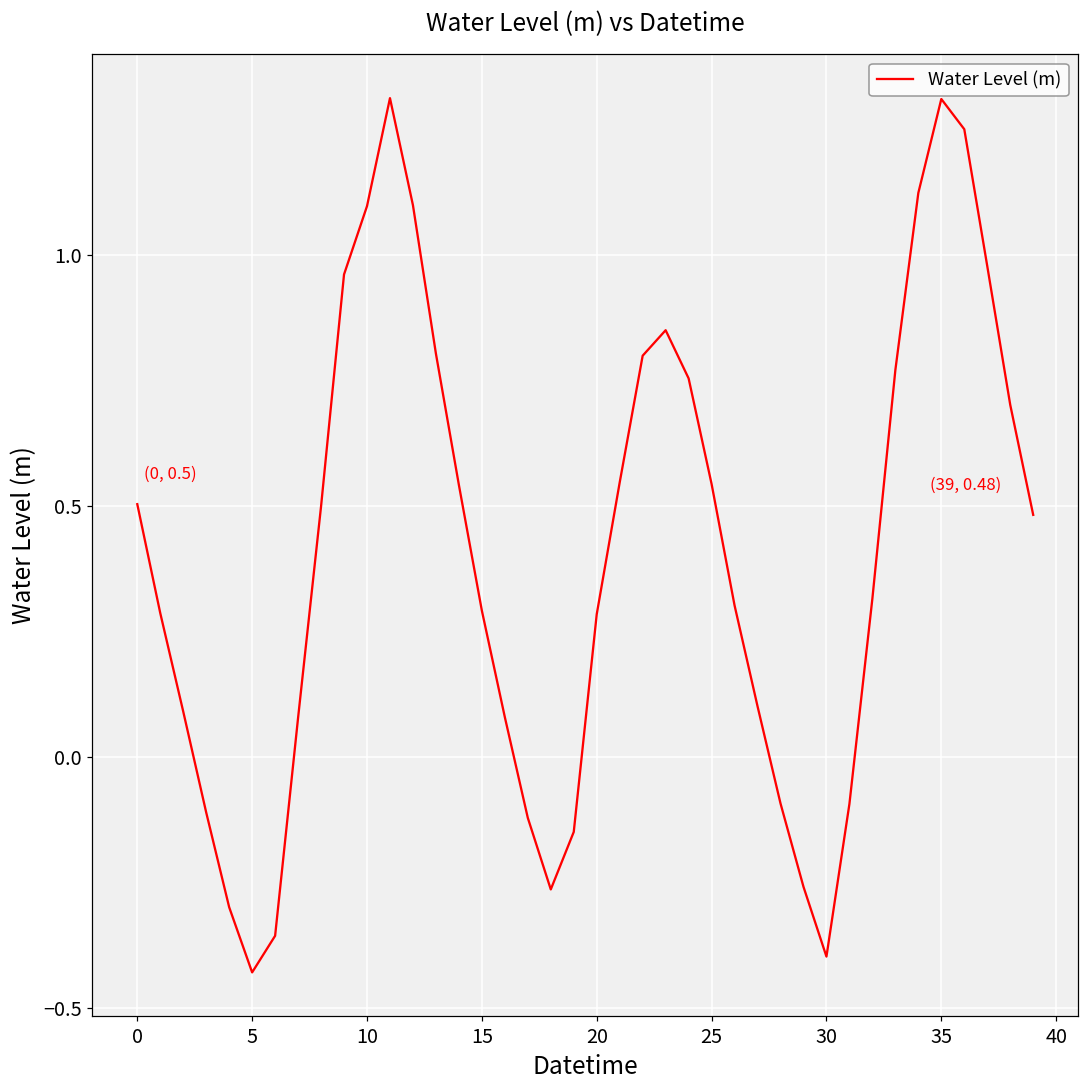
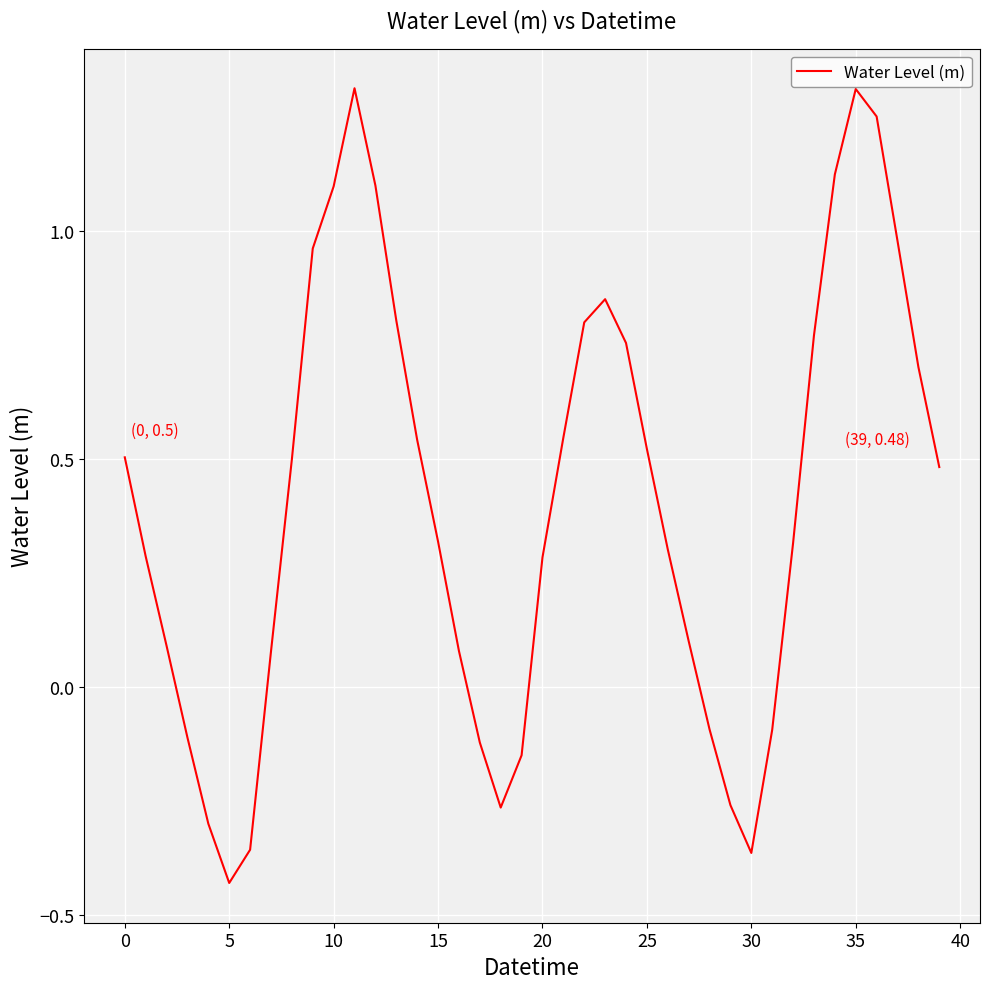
15: 0.29 -> 0.32
25: 0.54 -> 0.52
30: -0.40 -> -0.36
